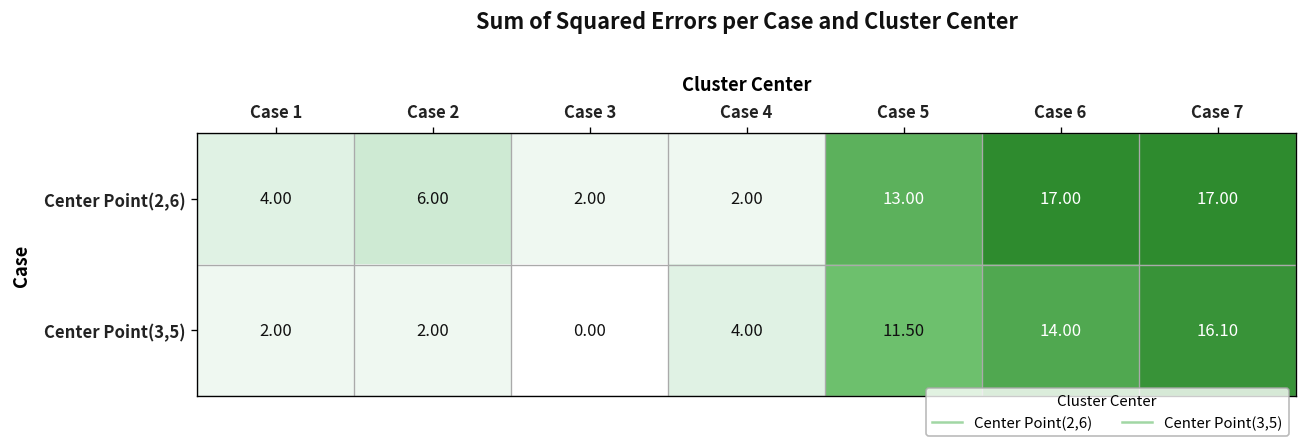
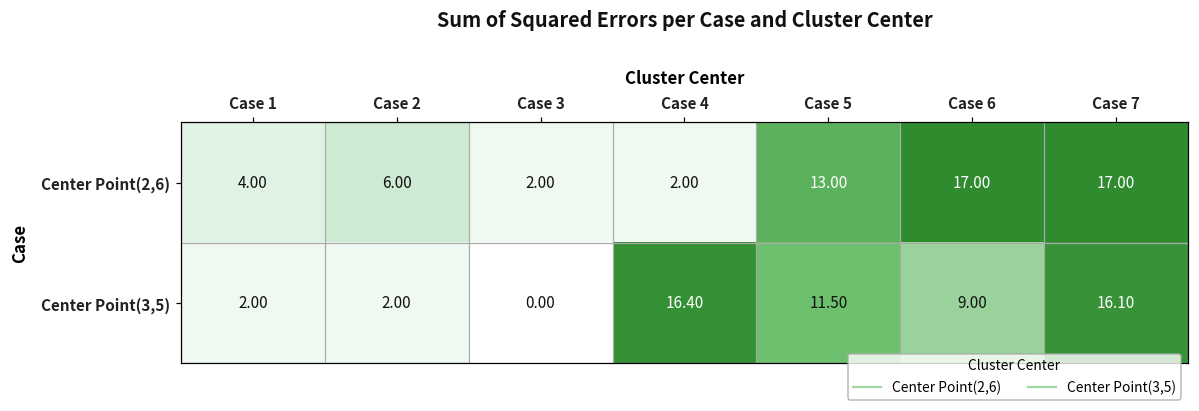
Center Point(3,5), Case 4: 4.00 -> 16.40
Center Point(3,5), Case 6: 14.00 -> 9.00
